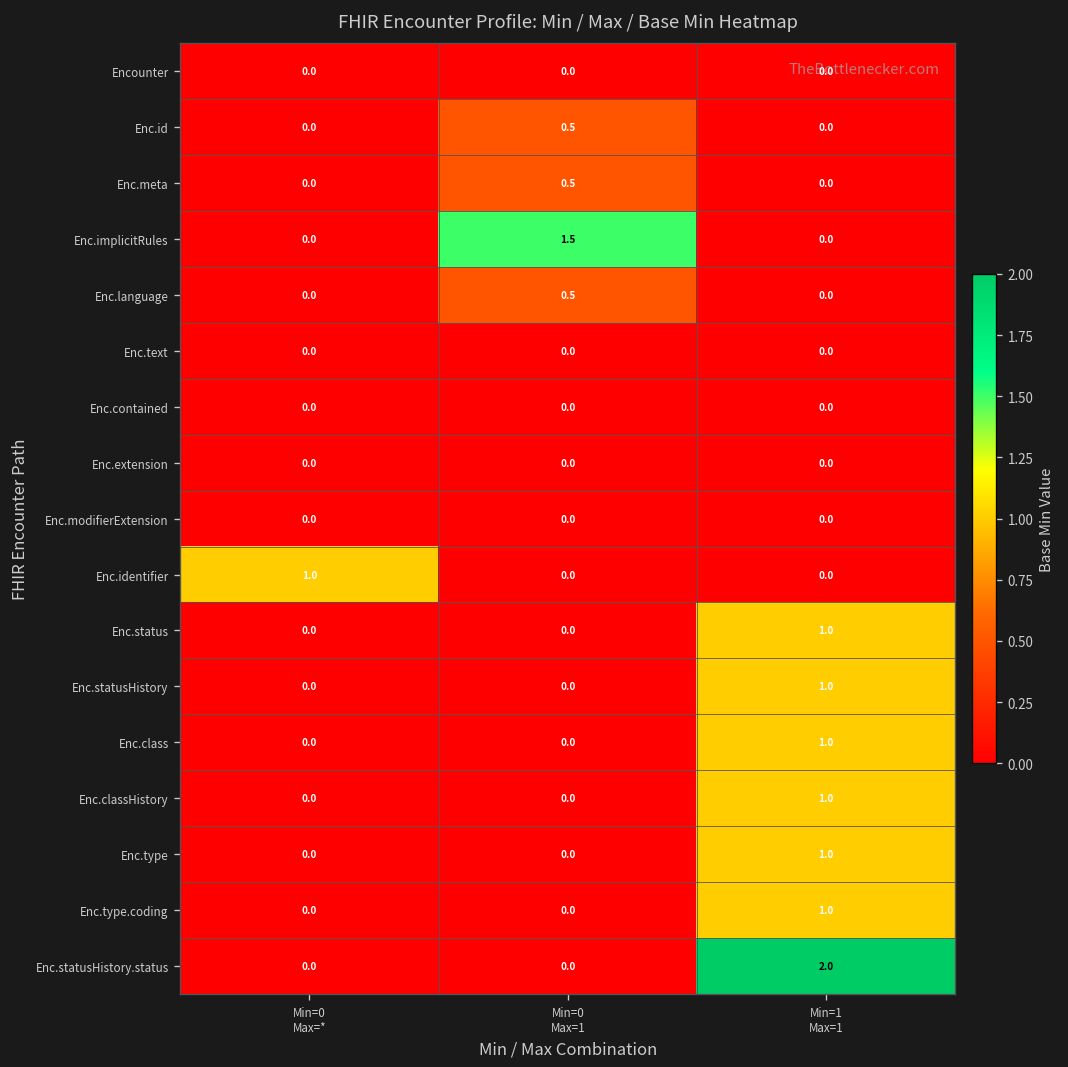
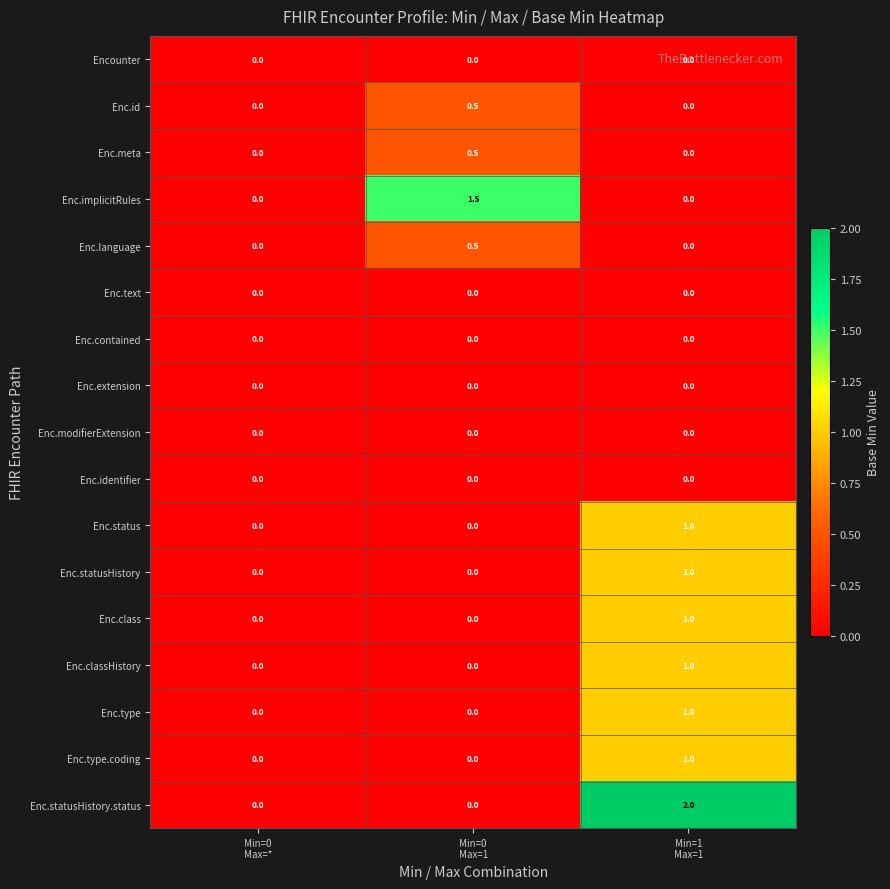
Enc.identifier, Min=0 Max=*: 1.0 -> 0.0
